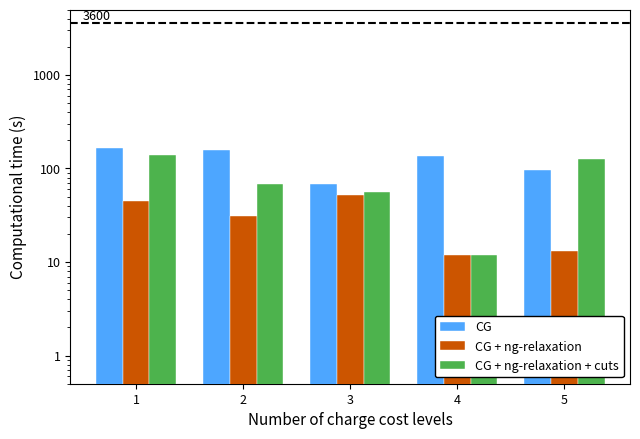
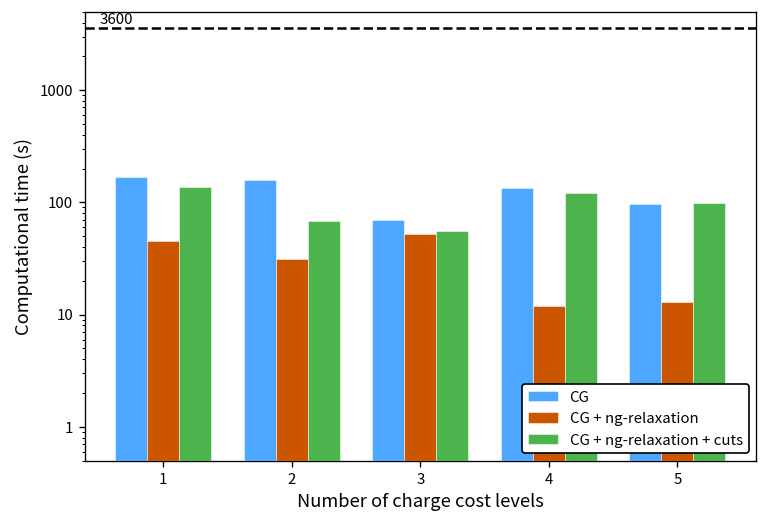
CG + ng-relaxation + cuts, 4: 12 -> 120
CG + ng-relaxation + cuts, 5: 130 -> 100
